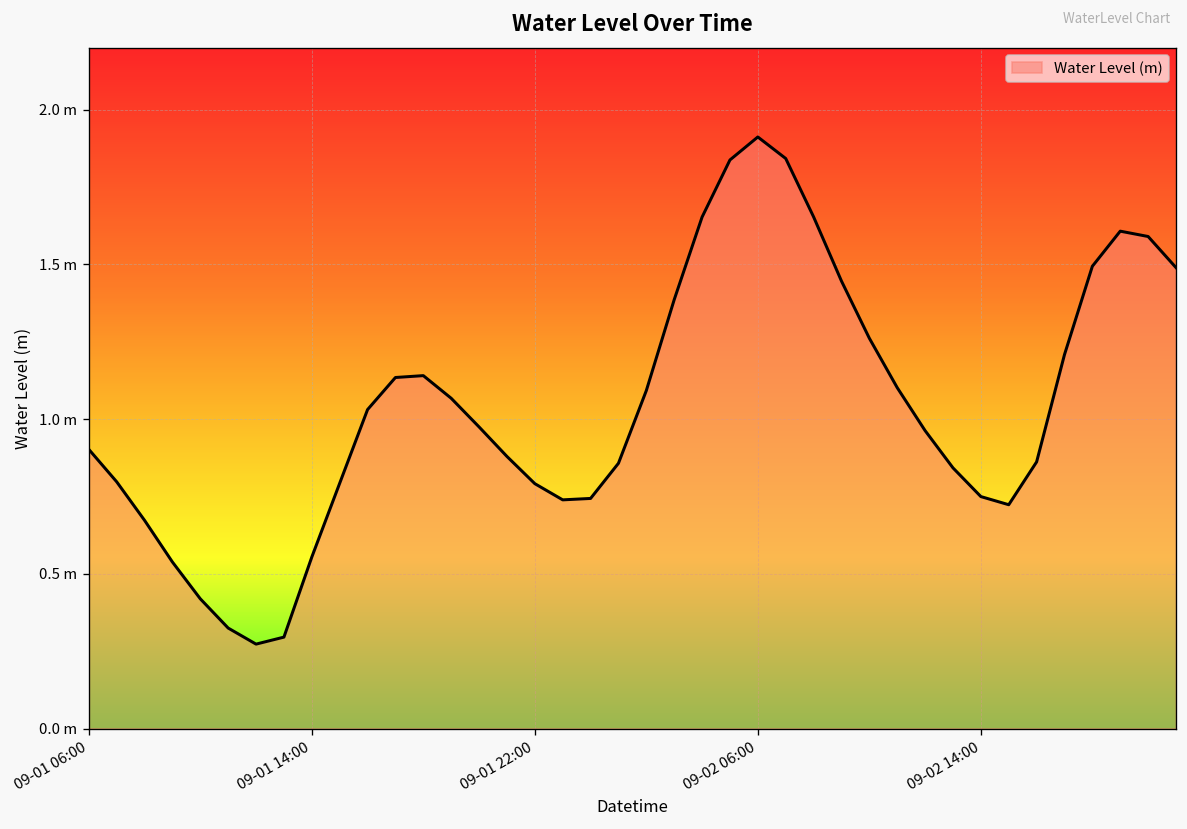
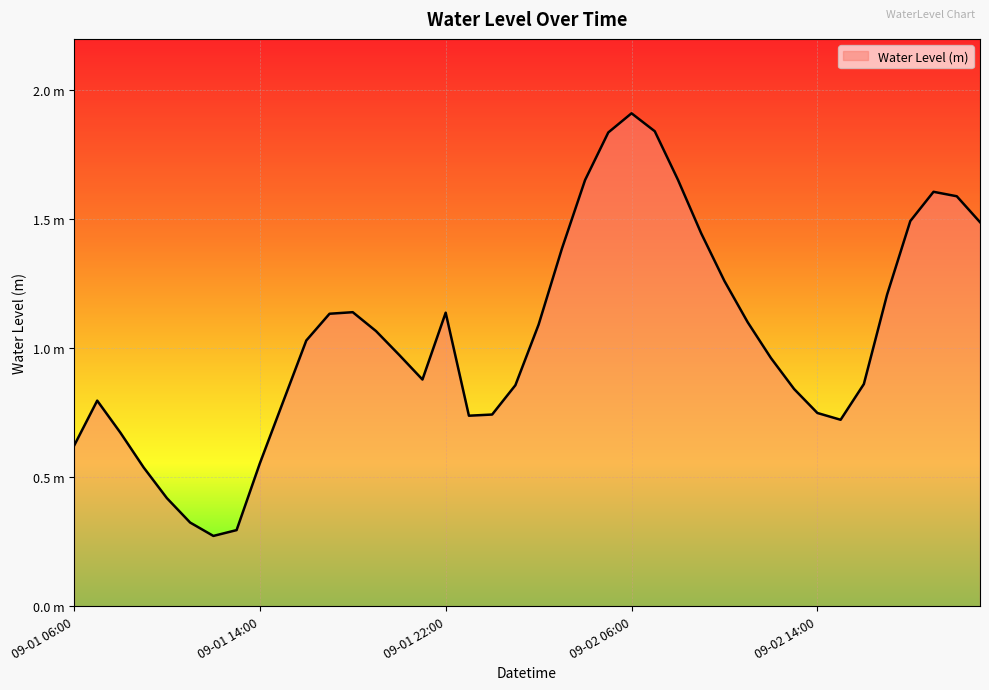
09-01 06:00: 0.90 m -> 0.62 m
09-01 22:00: 0.79 m -> 1.14 m
